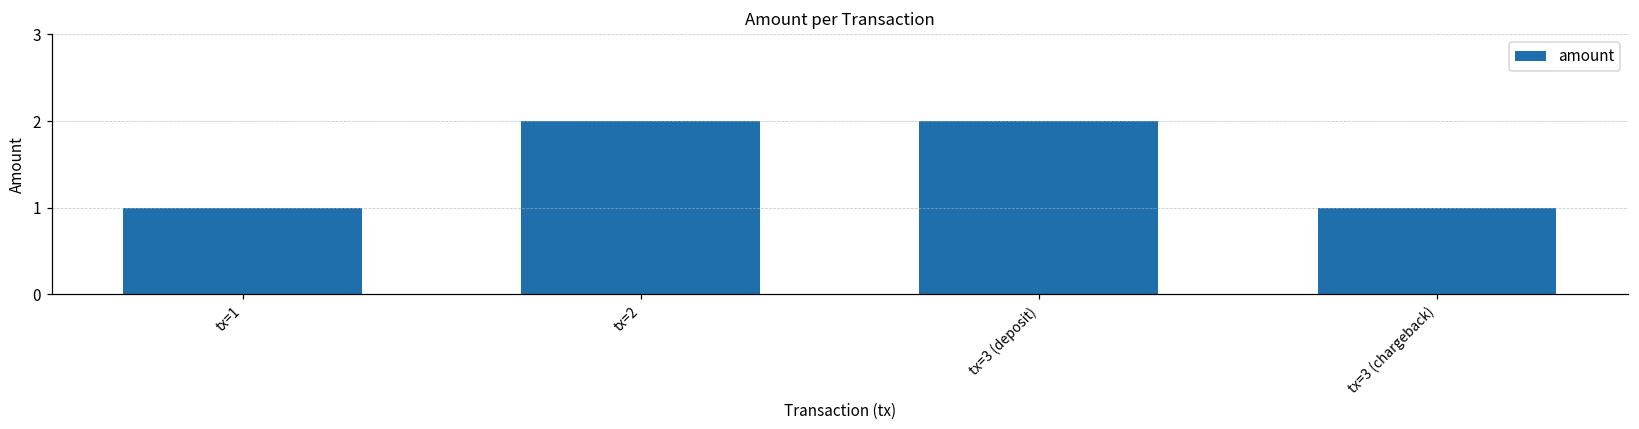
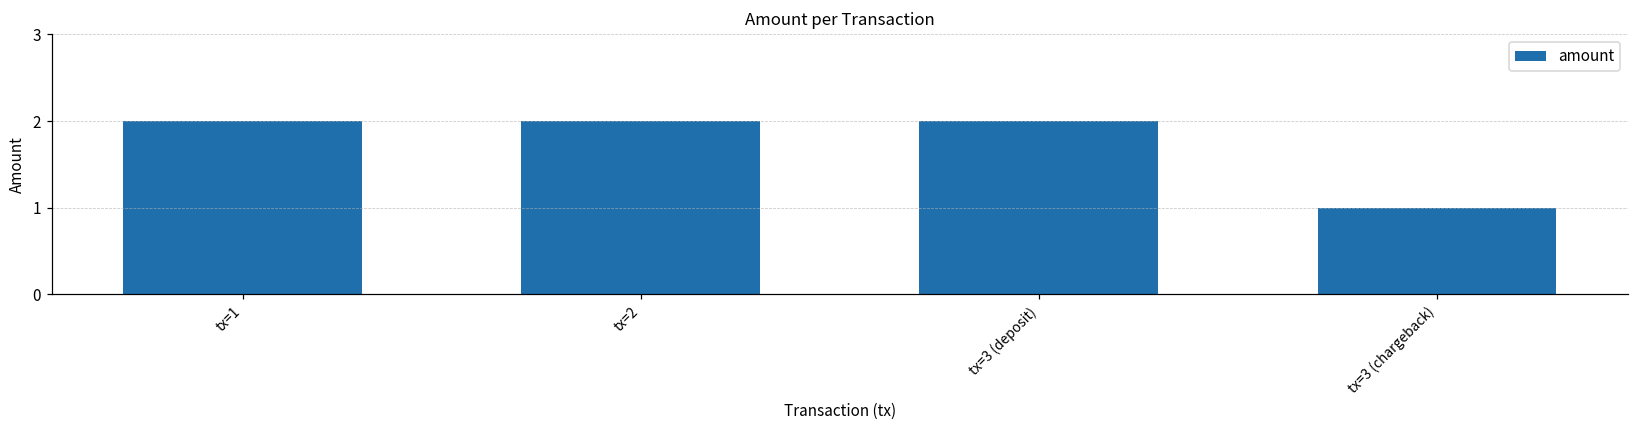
tx=1: 1 -> 2
